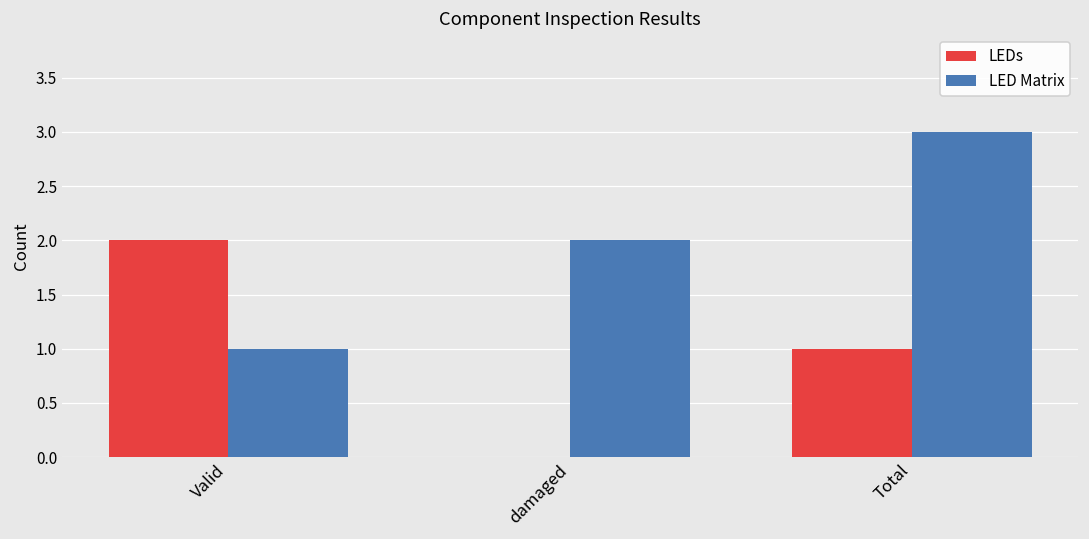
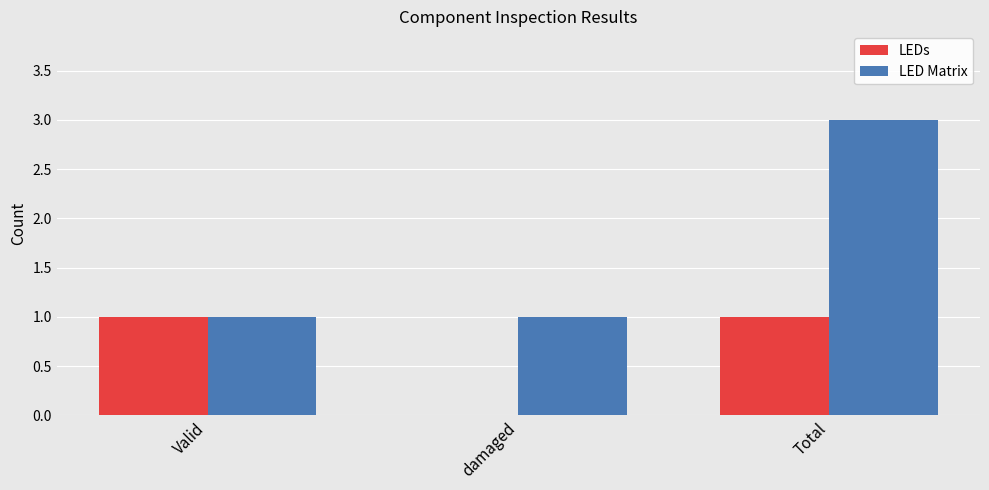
LEDs, Valid: 2 -> 1
LED Matrix, damaged: 2 -> 1
